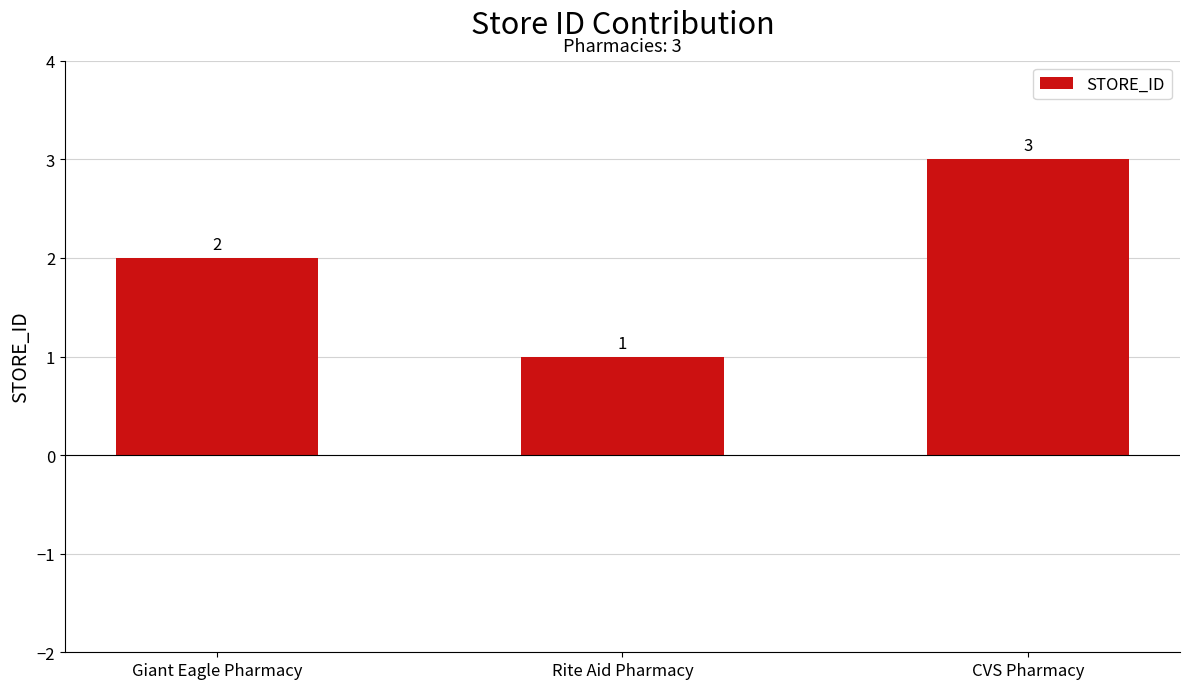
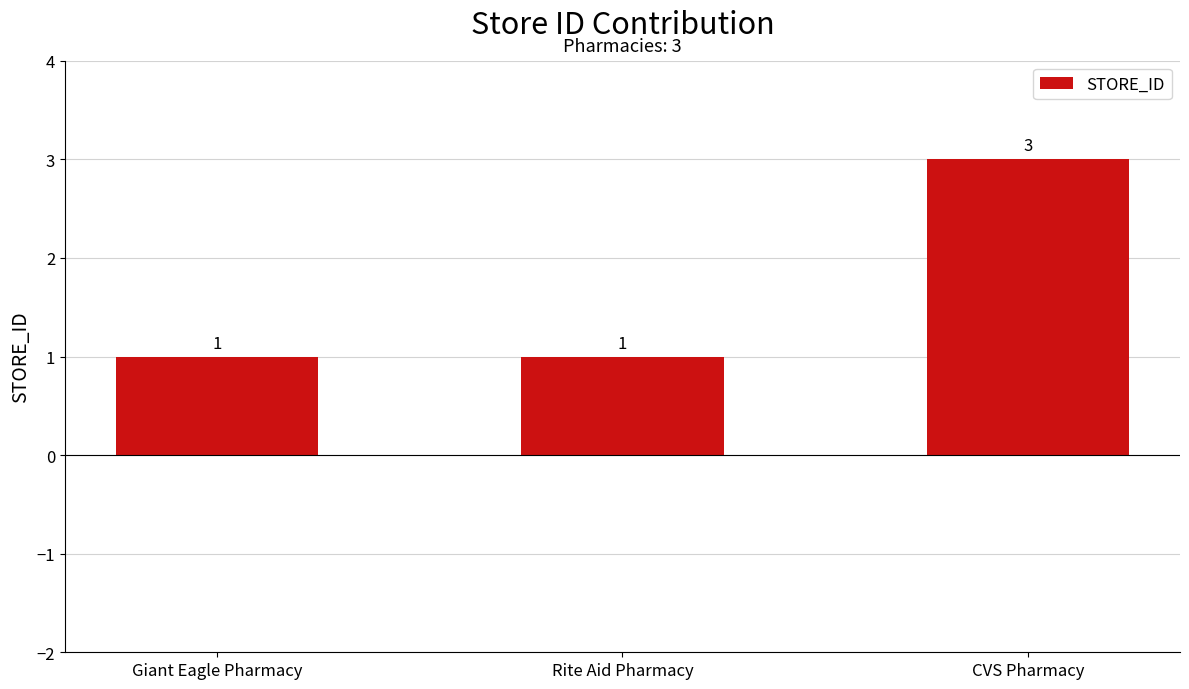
Giant Eagle Pharmacy: 2 -> 1
